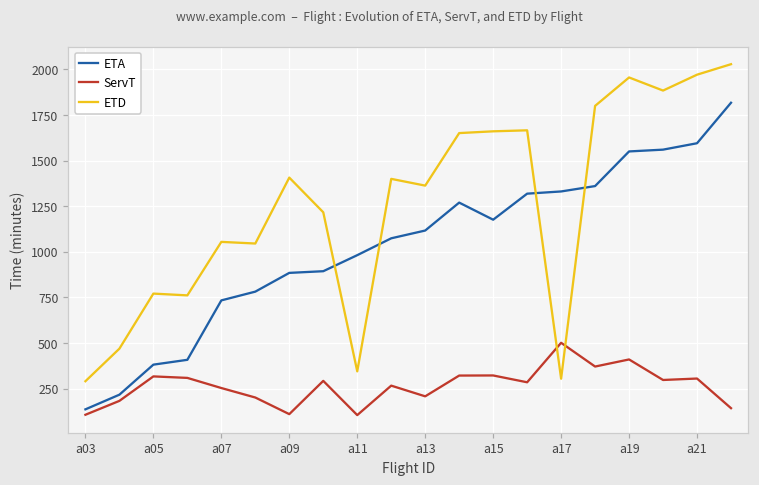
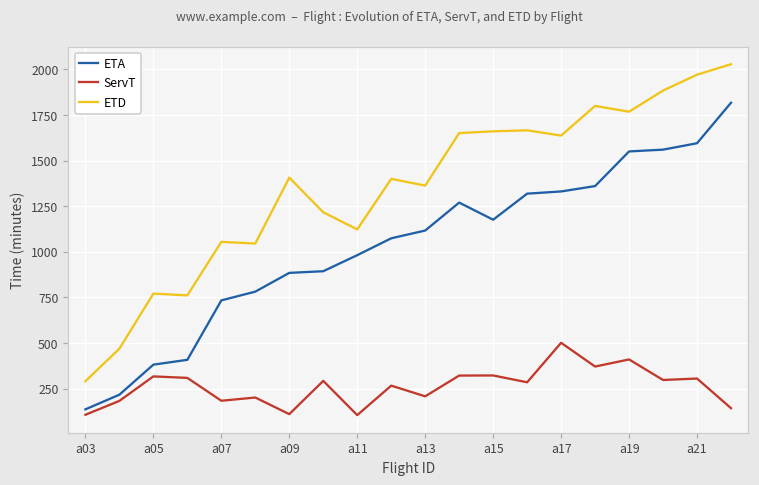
ServT, a07: 250 -> 180
ETD, a11: 350 -> 1120
ETD, a17: 300 -> 1640
ETD, a19: 1960 -> 1770
